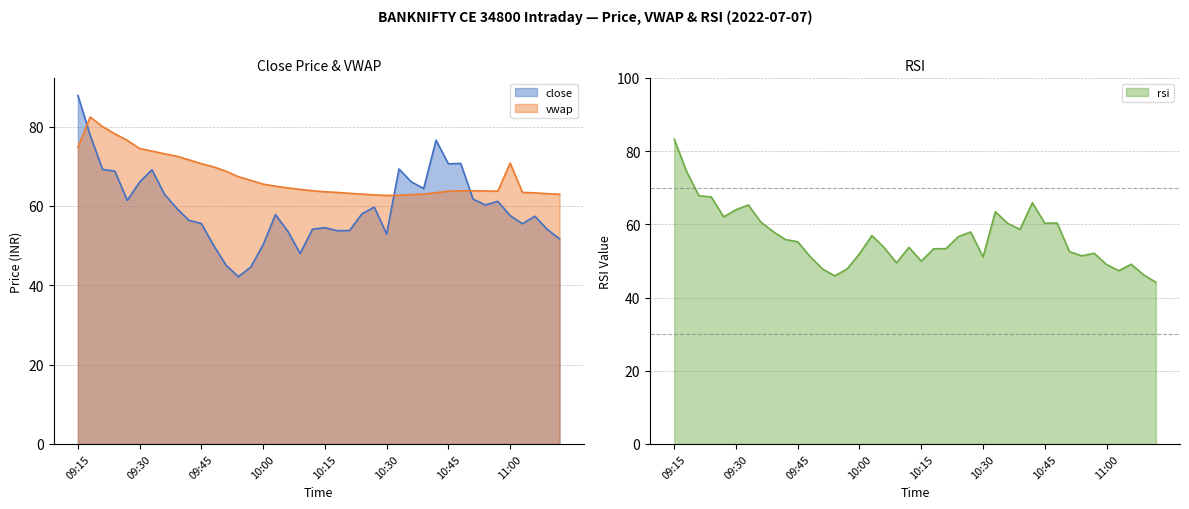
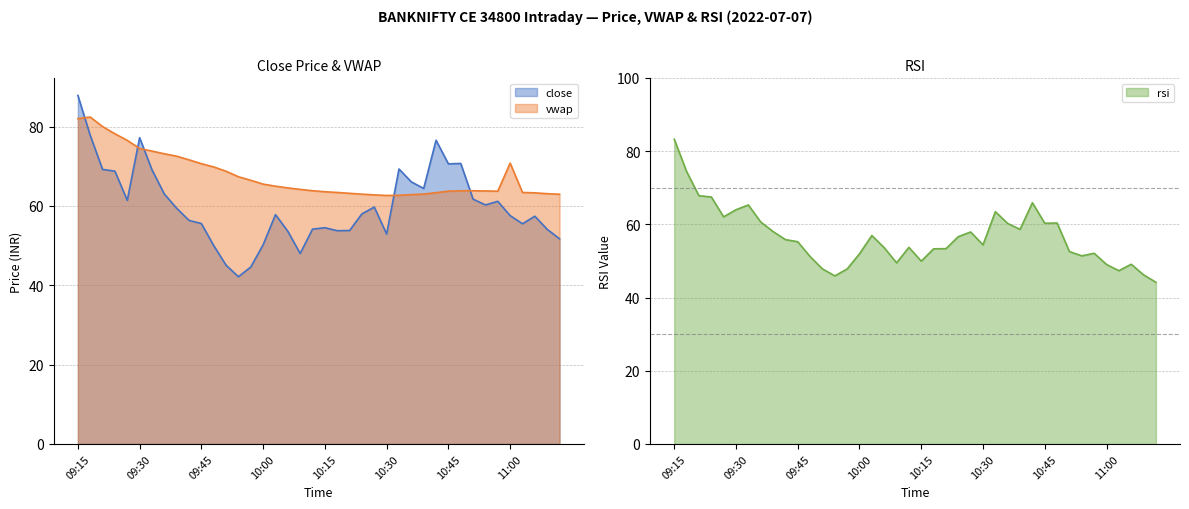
Close Price & VWAP, vwap, 09:15: 75 -> 82
Close Price & VWAP, close, 09:30: 66 -> 77
RSI, 10:30: 51 -> 54
